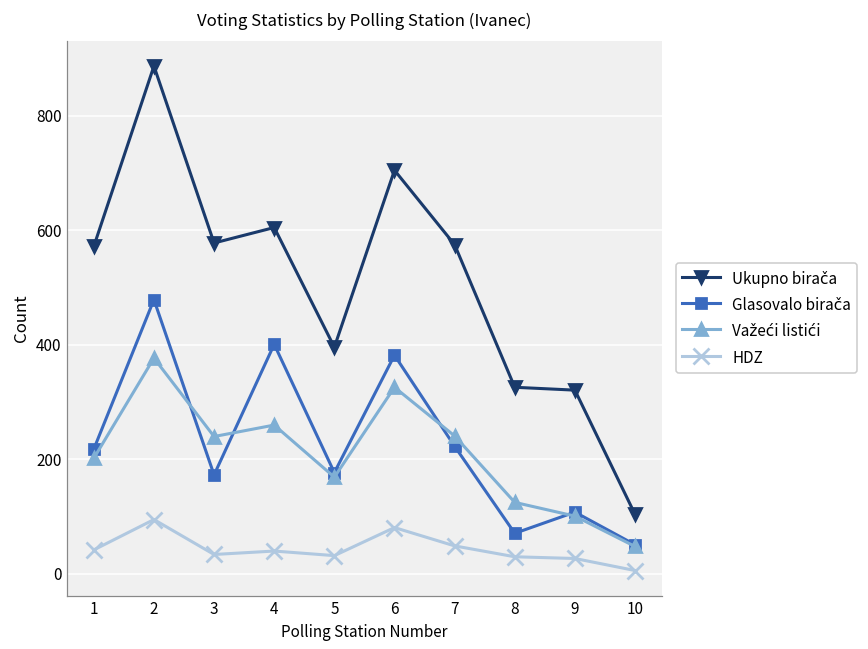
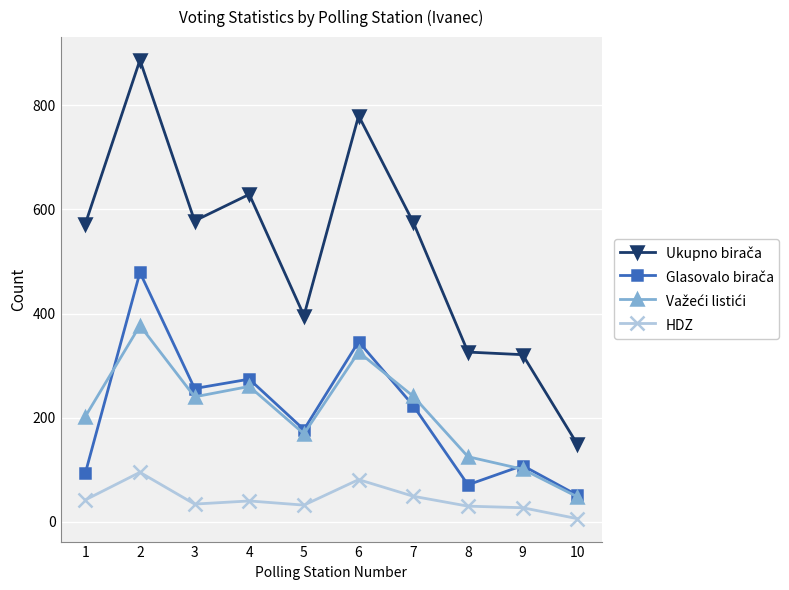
Glasovalo birača, 1: 220 -> 90
Glasovalo birača, 3: 170 -> 260
Ukupno birača, 4: 610 -> 630
Glasovalo birača, 4: 400 -> 270
Ukupno birača, 6: 710 -> 780
Glasovalo birača, 6: 380 -> 350
Ukupno birača, 10: 100 -> 150
